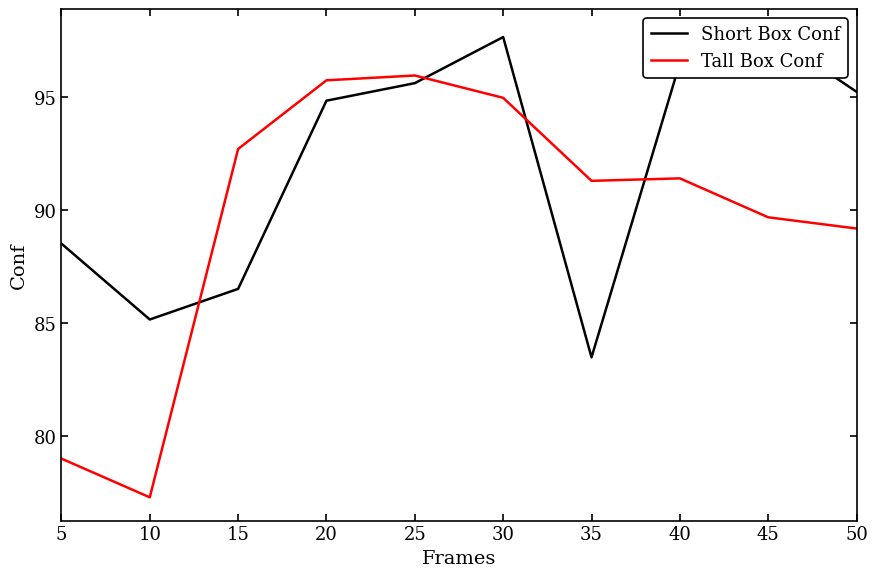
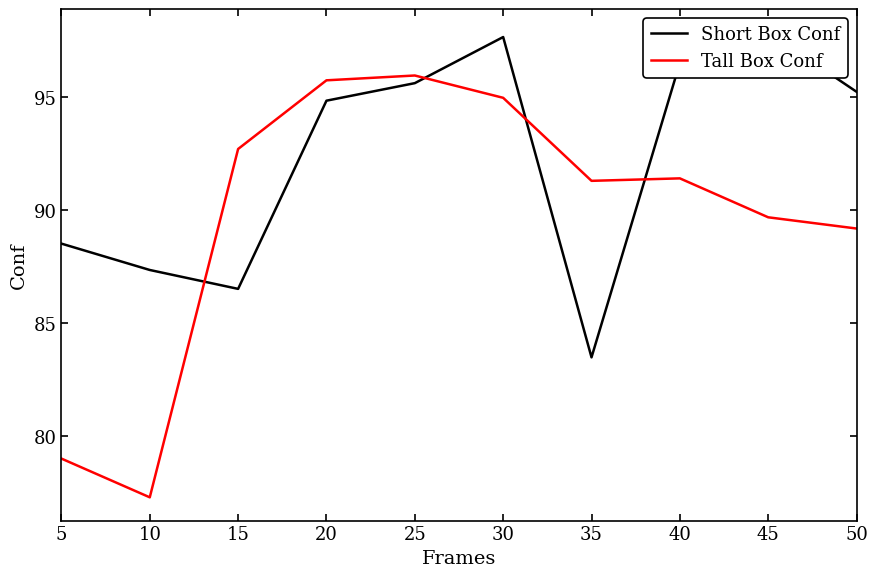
Short Box Conf, 10: 85.2 -> 87.3
